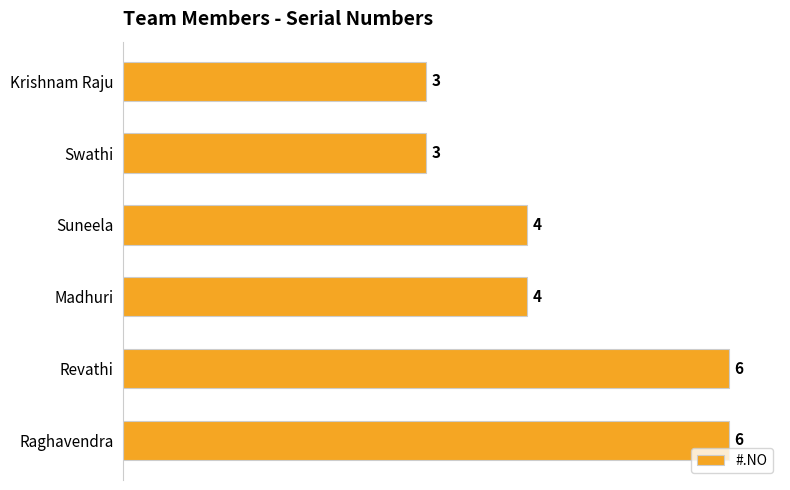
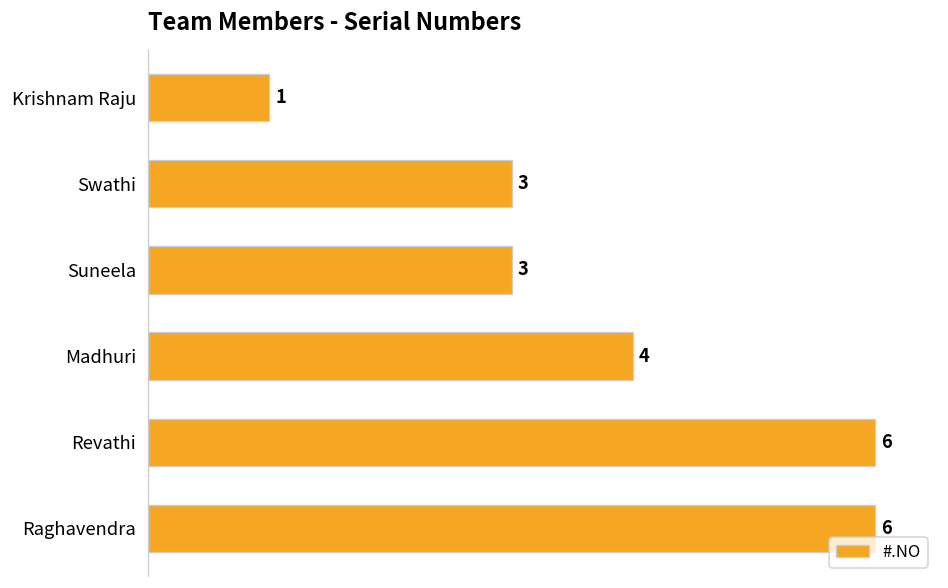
Krishnam Raju: 3 -> 1
Suneela: 4 -> 3
